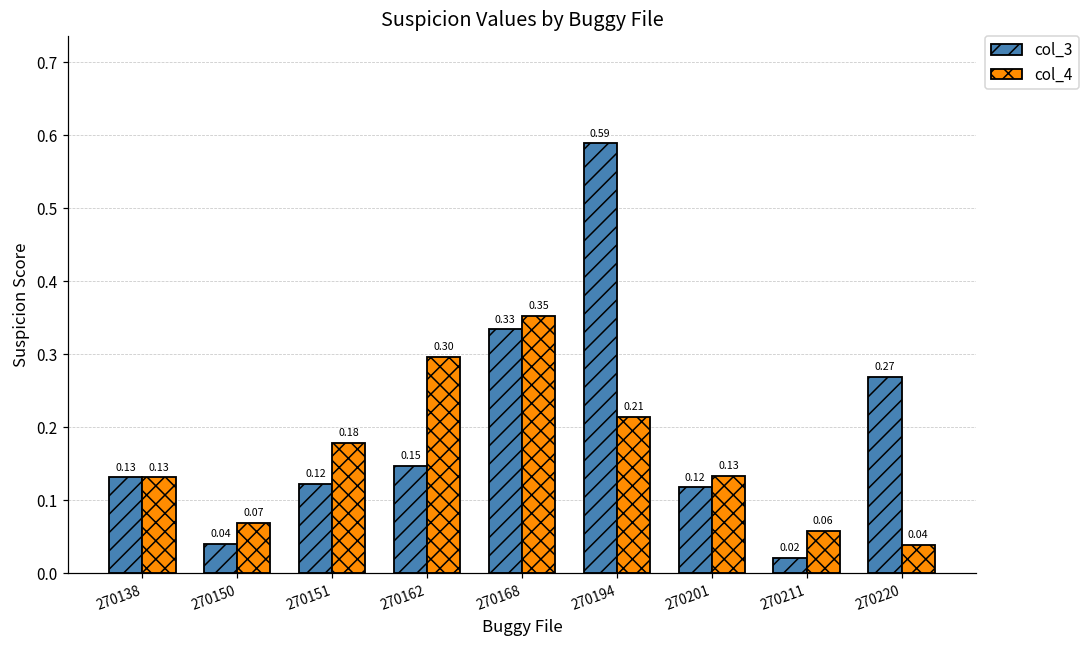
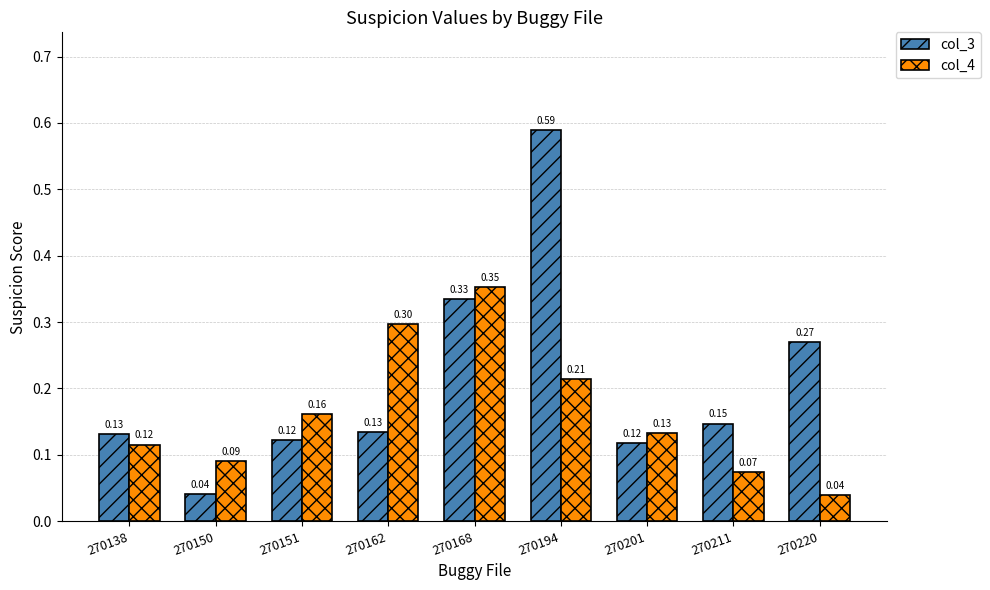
col_4, 270138: 0.13 -> 0.12
col_4, 270150: 0.07 -> 0.09
col_4, 270151: 0.18 -> 0.16
col_3, 270162: 0.15 -> 0.13
col_3, 270211: 0.02 -> 0.15
col_4, 270211: 0.06 -> 0.07
